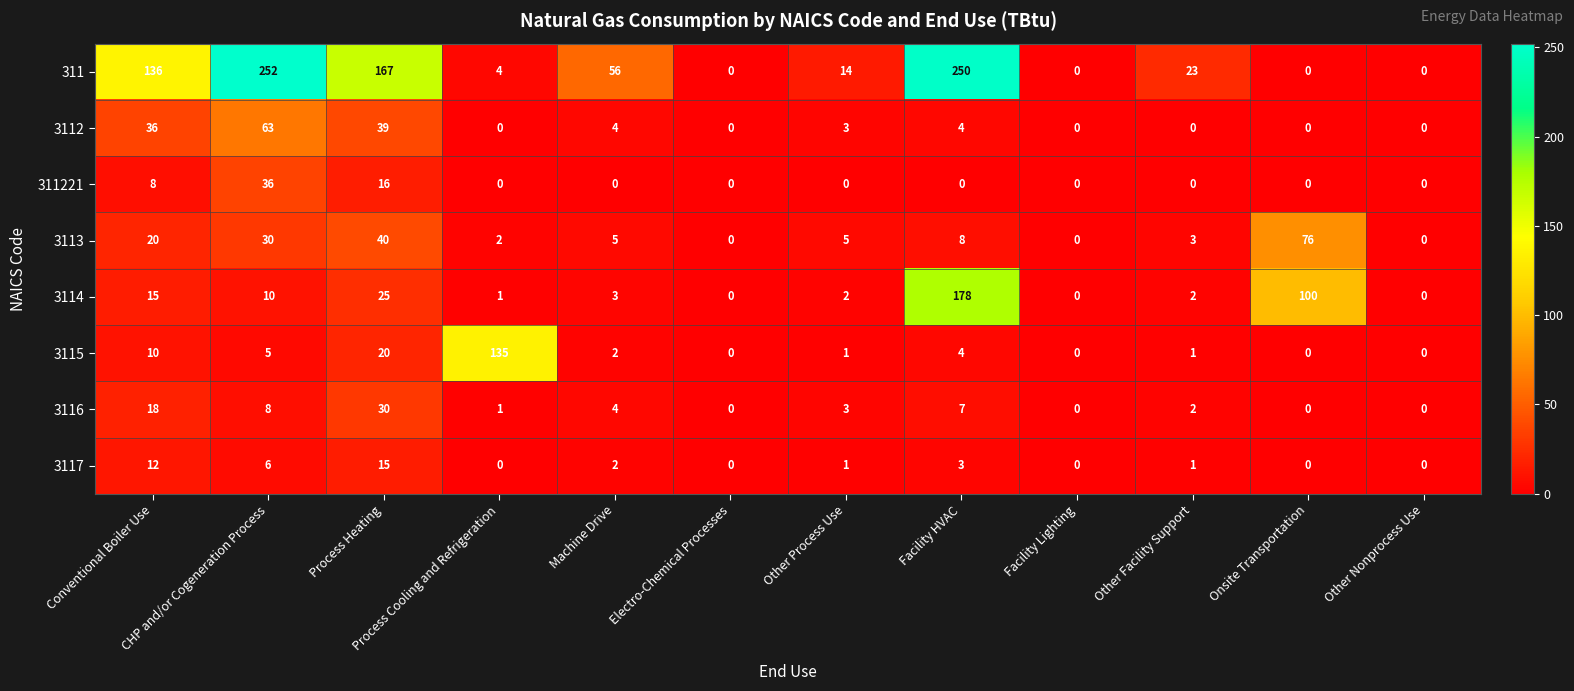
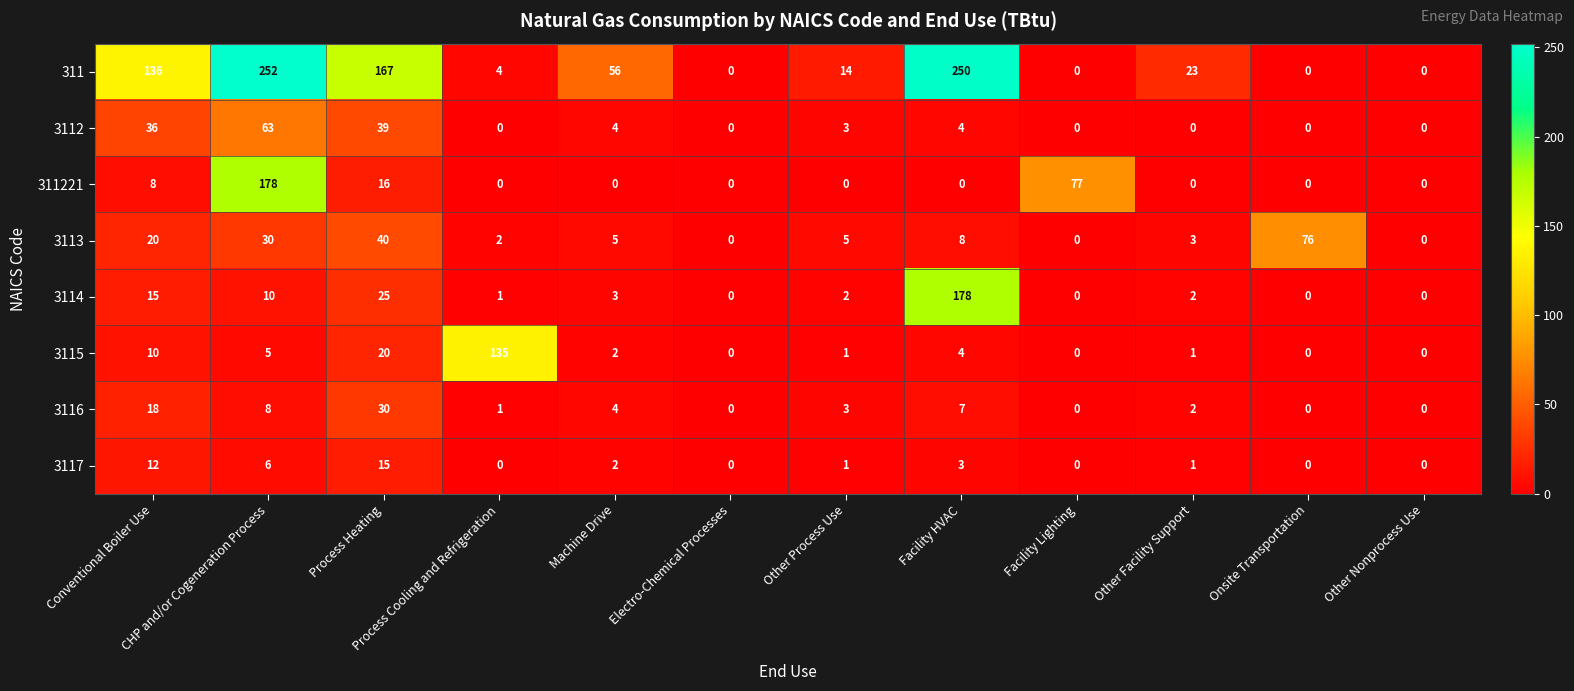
311221, CHP and/or Cogeneration Process: 36 -> 178
311221, Facility Lighting: 0 -> 77
3114, Onsite Transportation: 100 -> 0
